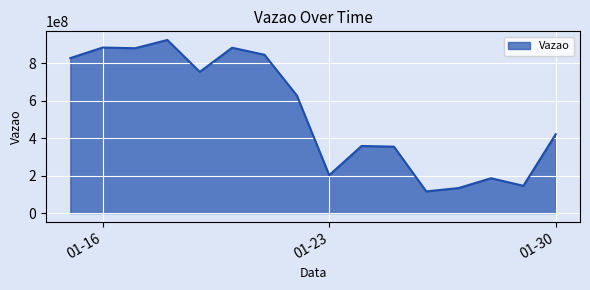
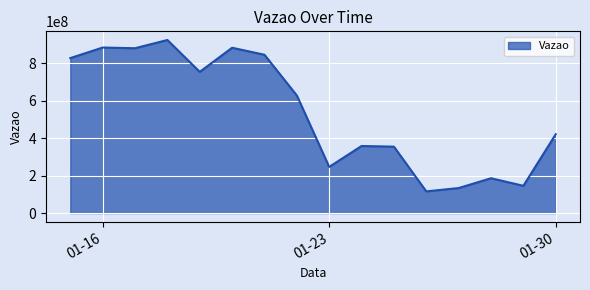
01-23: 200000000 -> 250000000
